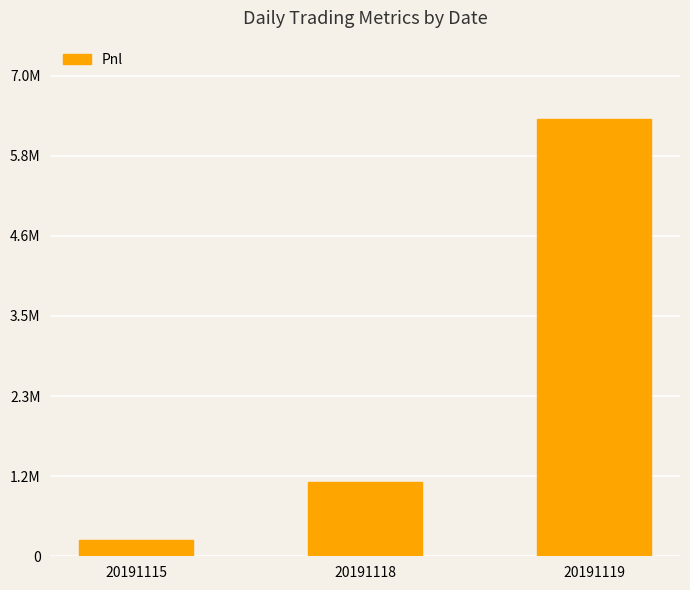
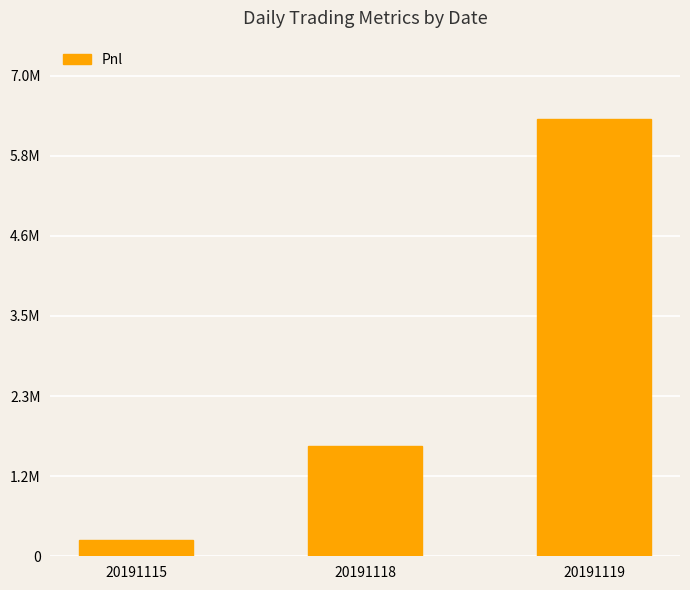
20191118: 1100000 -> 1600000
